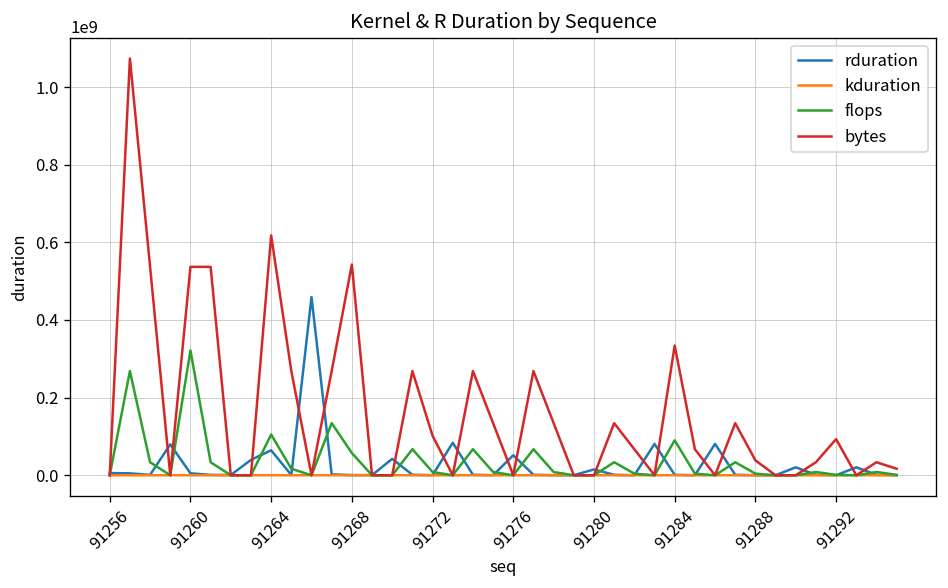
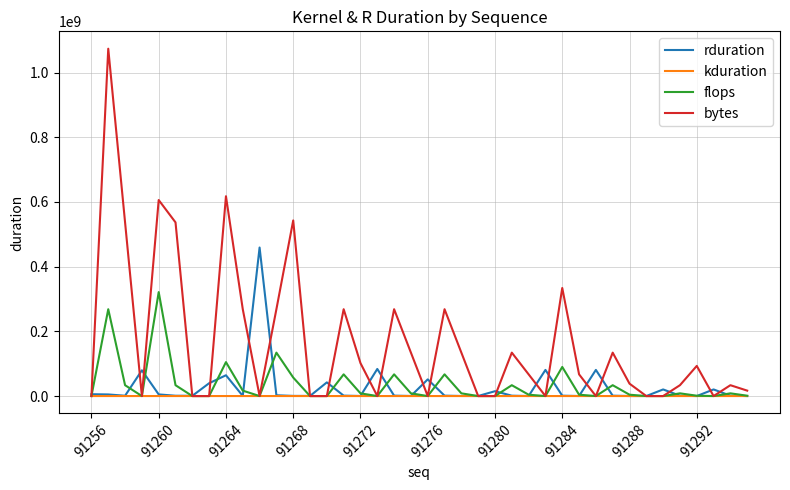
bytes, 91260: 540000000 -> 610000000
